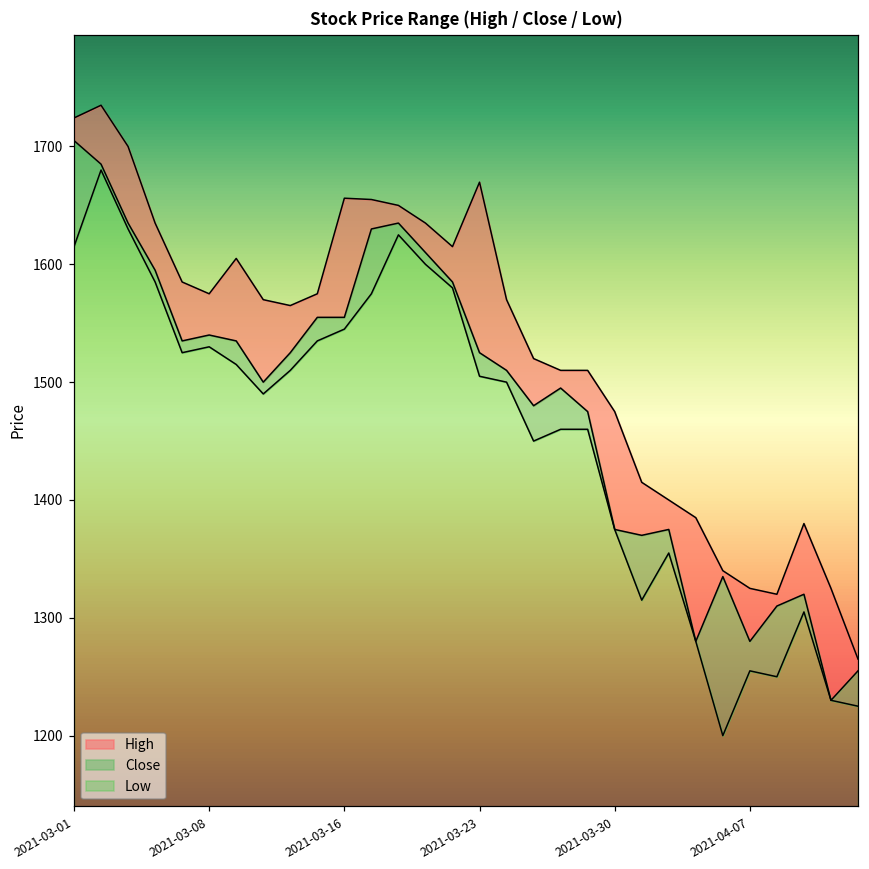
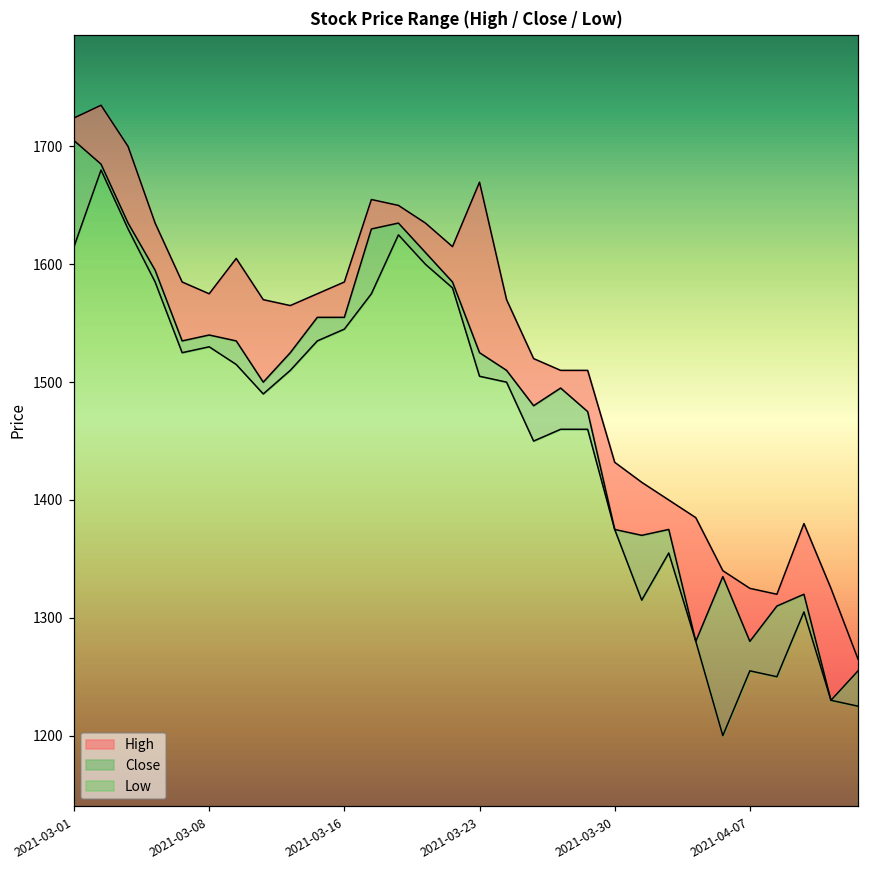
High, 2021-03-16: 1656 -> 1585
High, 2021-03-30: 1475 -> 1432
